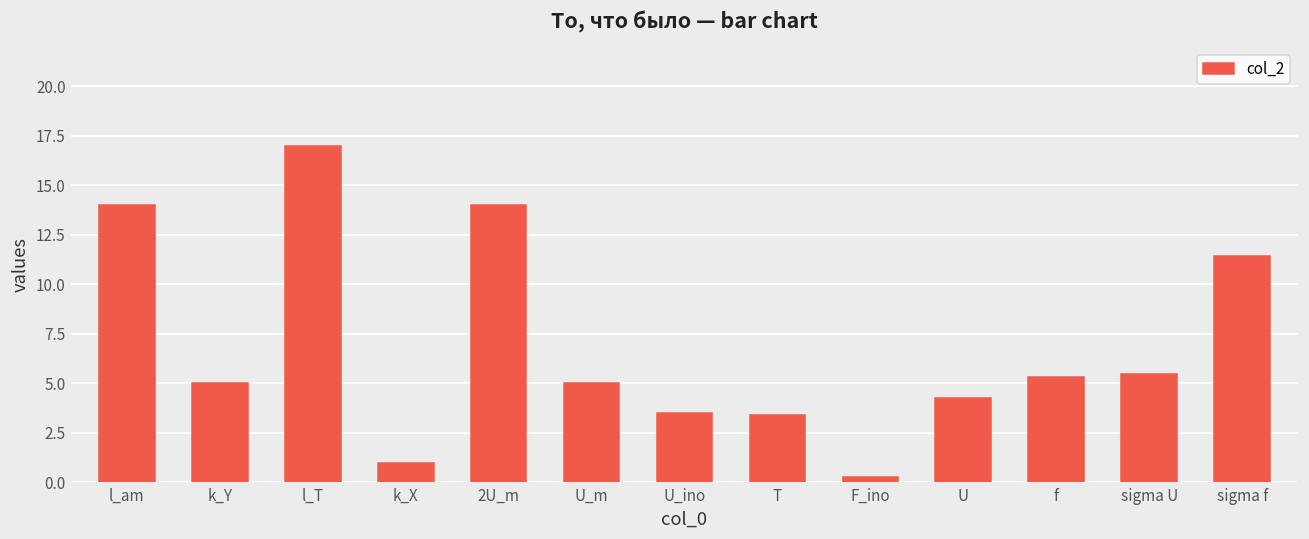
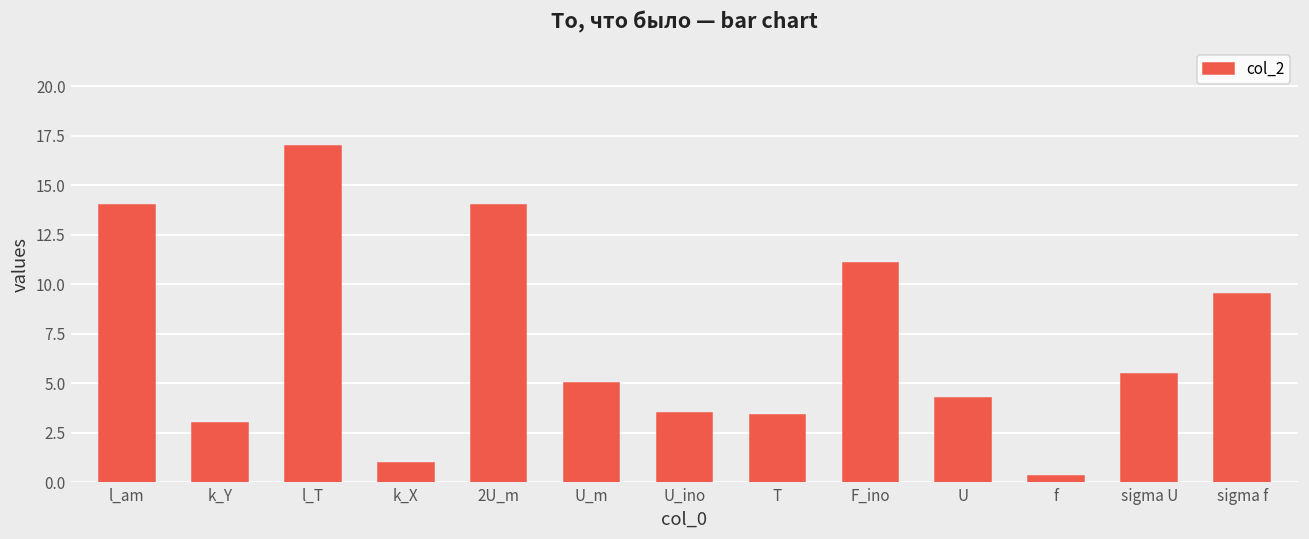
k_Y: 5 -> 3
F_ino: 0.3 -> 11.1
f: 5.3 -> 0.3
sigma f: 11.4 -> 9.5
